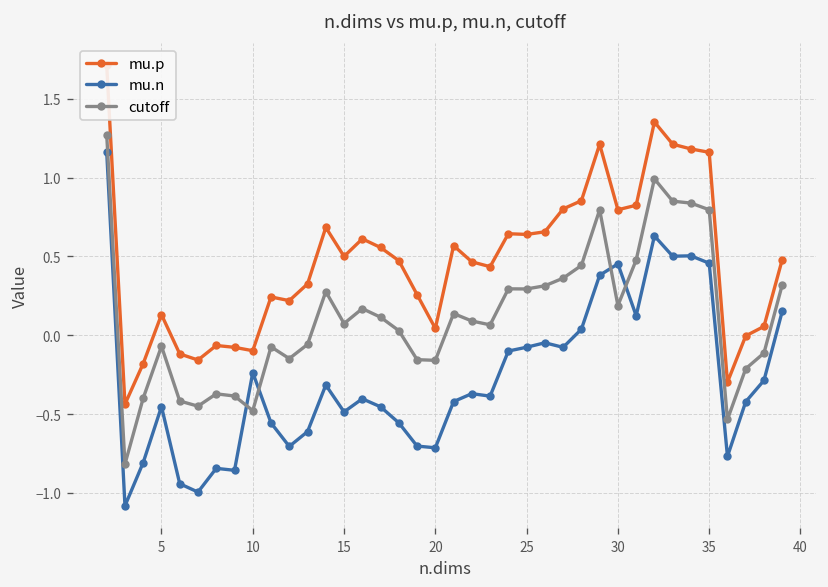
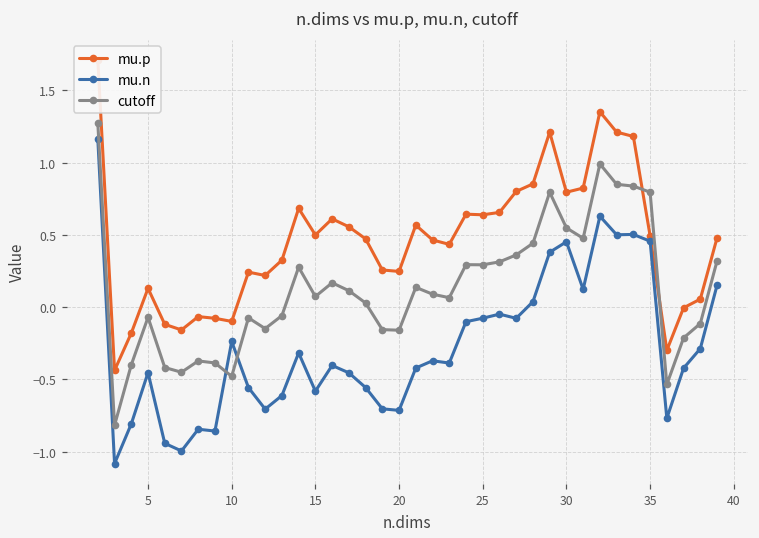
mu.n, 15: -0.49 -> -0.58
mu.p, 20: 0.04 -> 0.25
cutoff, 30: 0.19 -> 0.55
mu.p, 35: 1.16 -> 0.49
